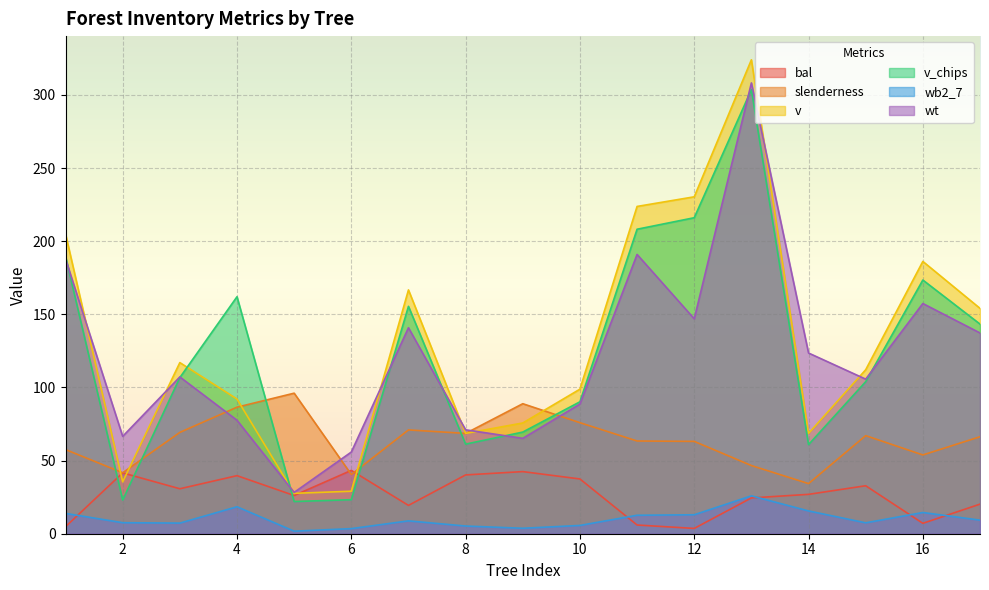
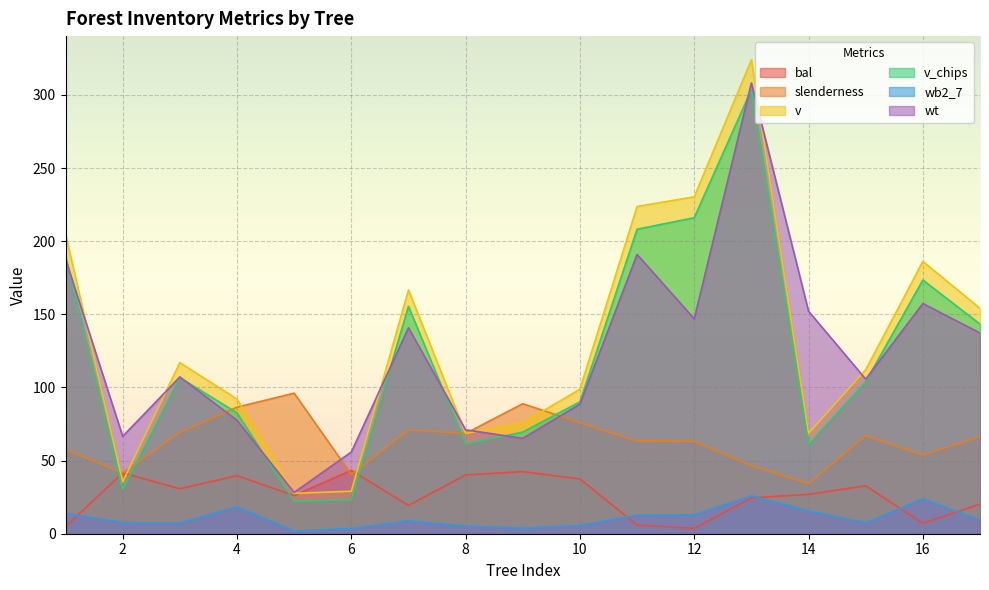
v_chips, 2: 23 -> 30
v_chips, 4: 162 -> 83
wt, 14: 124 -> 152
wb2_7, 16: 15 -> 24
